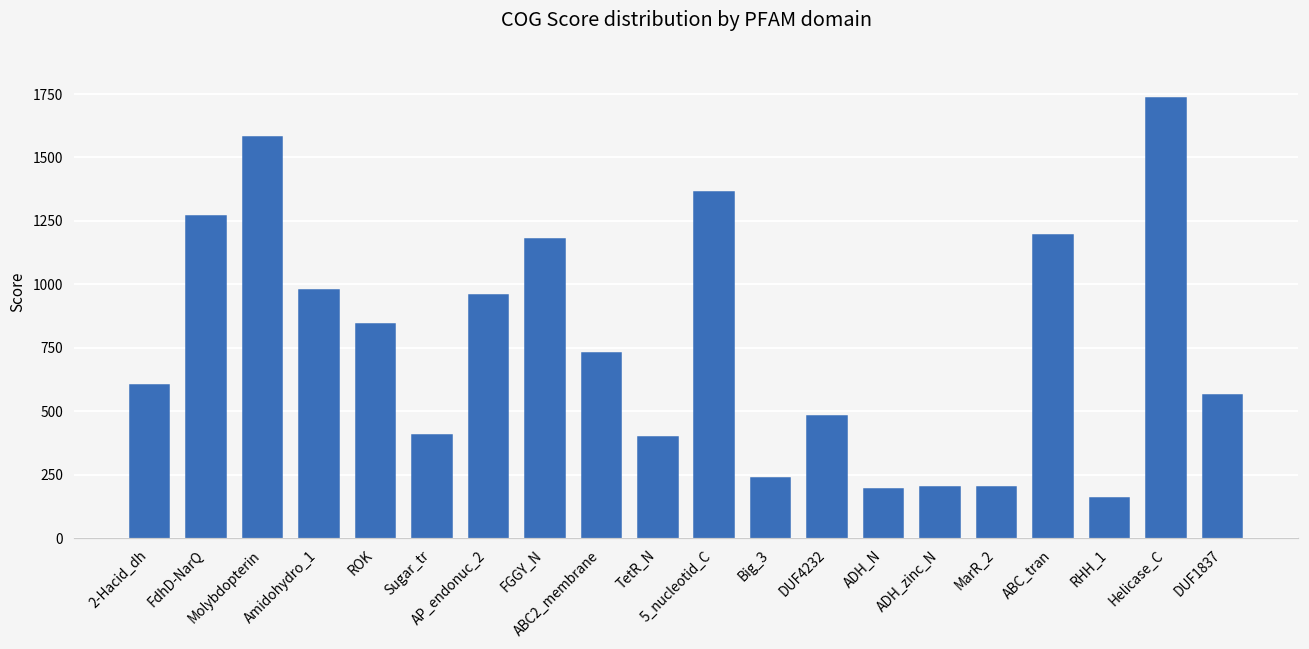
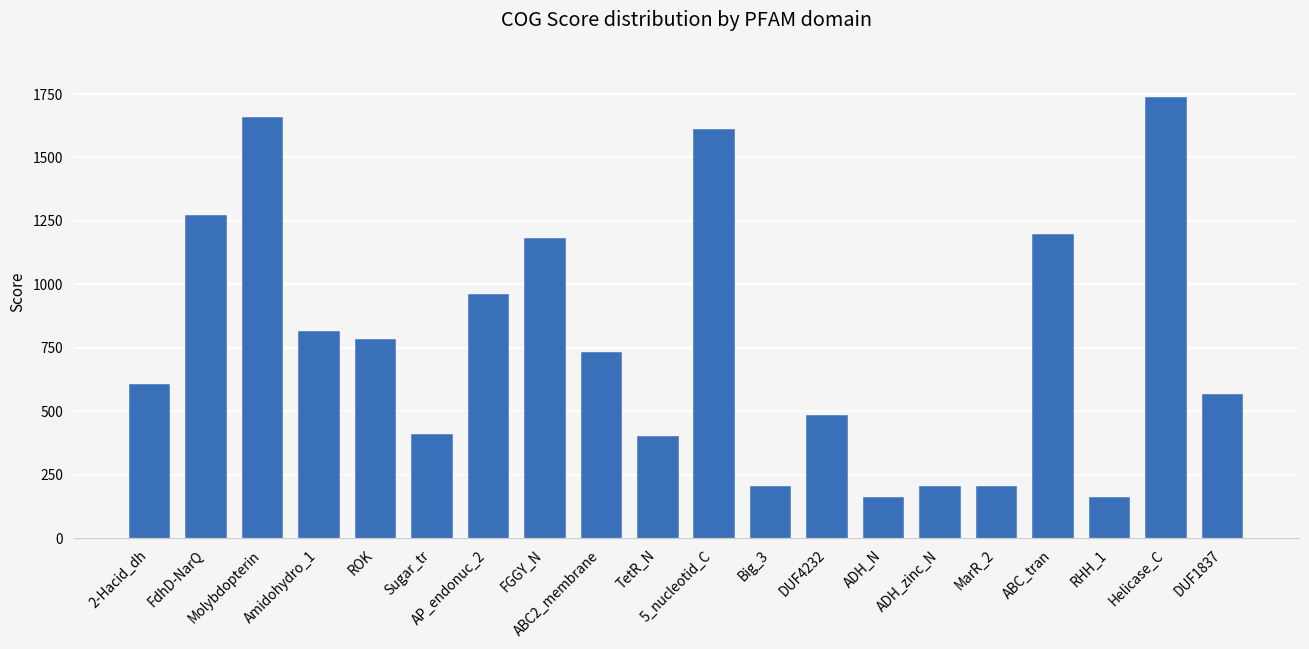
Molybdopterin: 1580 -> 1650
Amidohydro_1: 980 -> 810
ROK: 840 -> 780
5_nucleotid_C: 1360 -> 1610
Big_3: 240 -> 200
ADH_N: 200 -> 160
